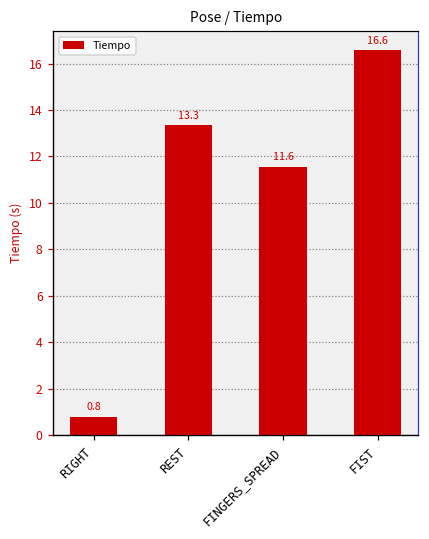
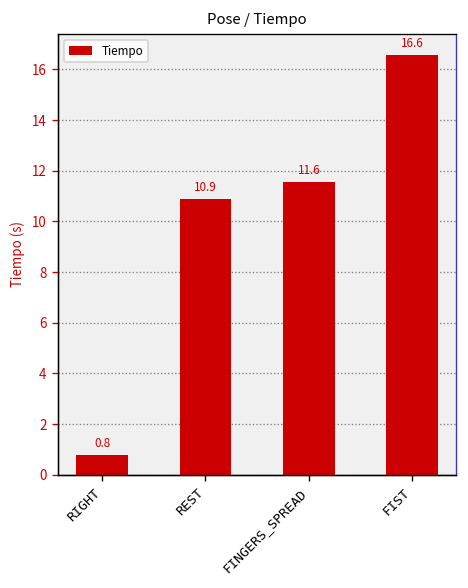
REST: 13.3 -> 10.9
